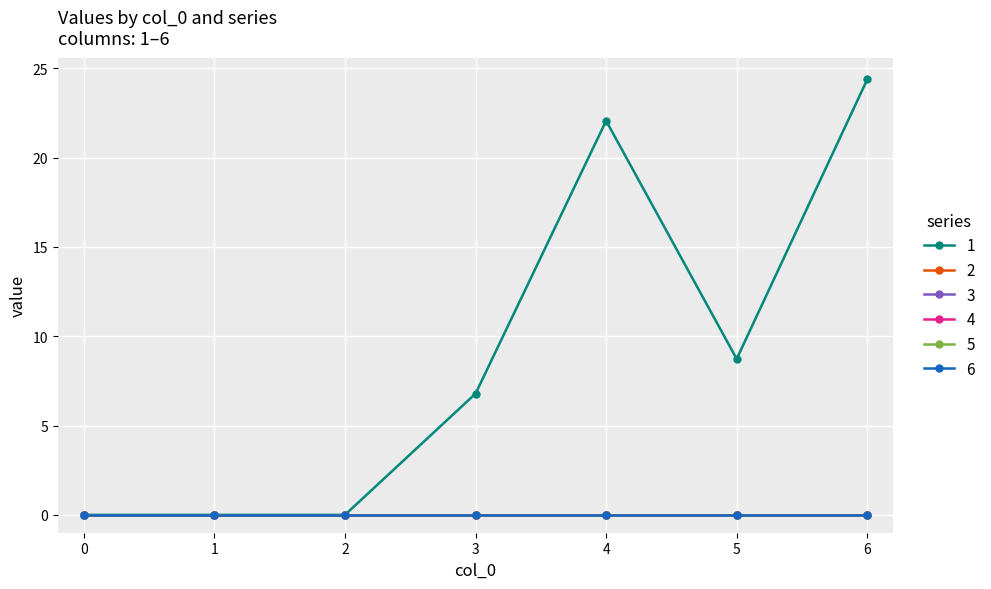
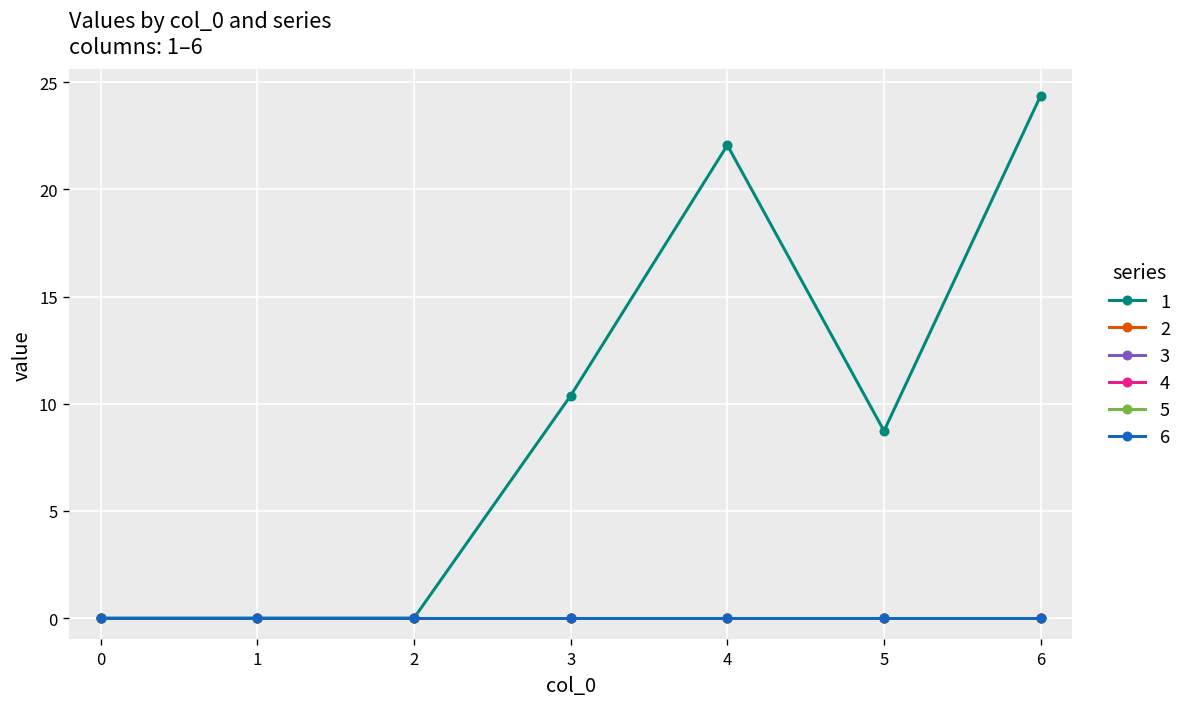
1, 3: 6.8 -> 10.4
